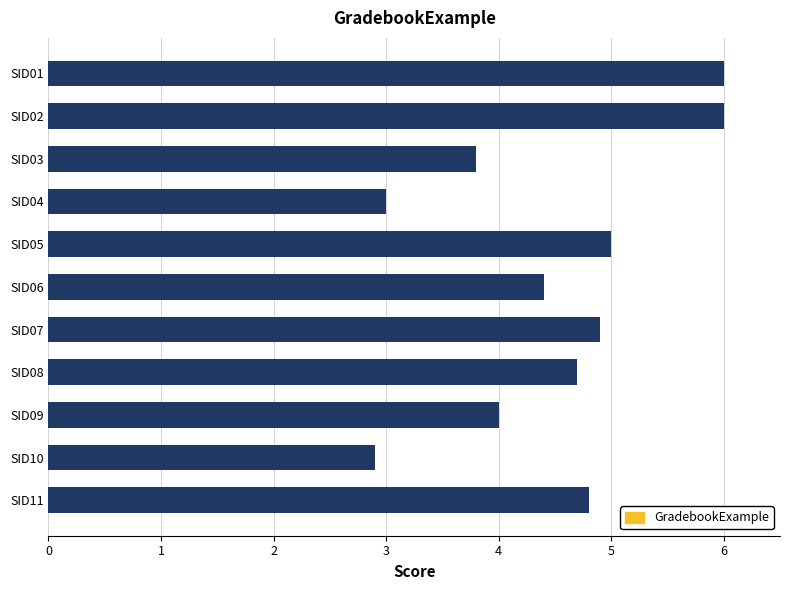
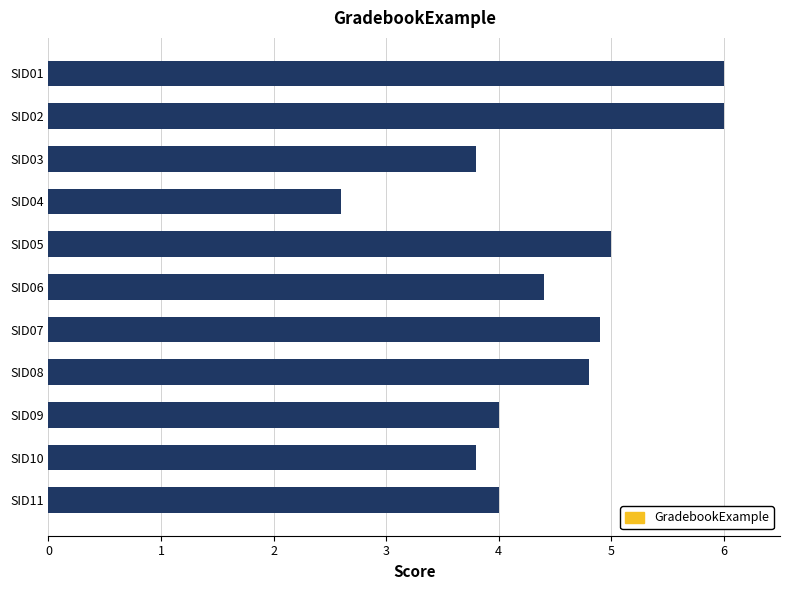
SID04: 3.0 -> 2.6
SID08: 4.7 -> 4.8
SID10: 2.9 -> 3.8
SID11: 4.8 -> 4.0
